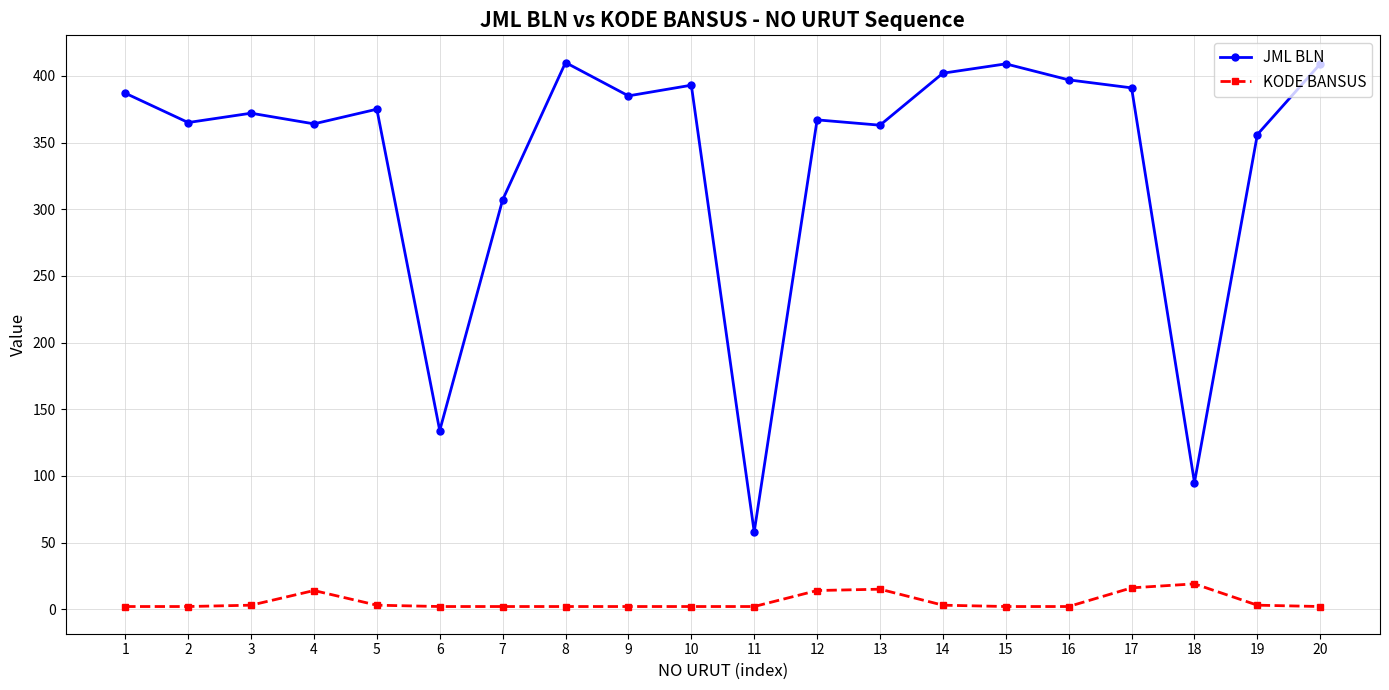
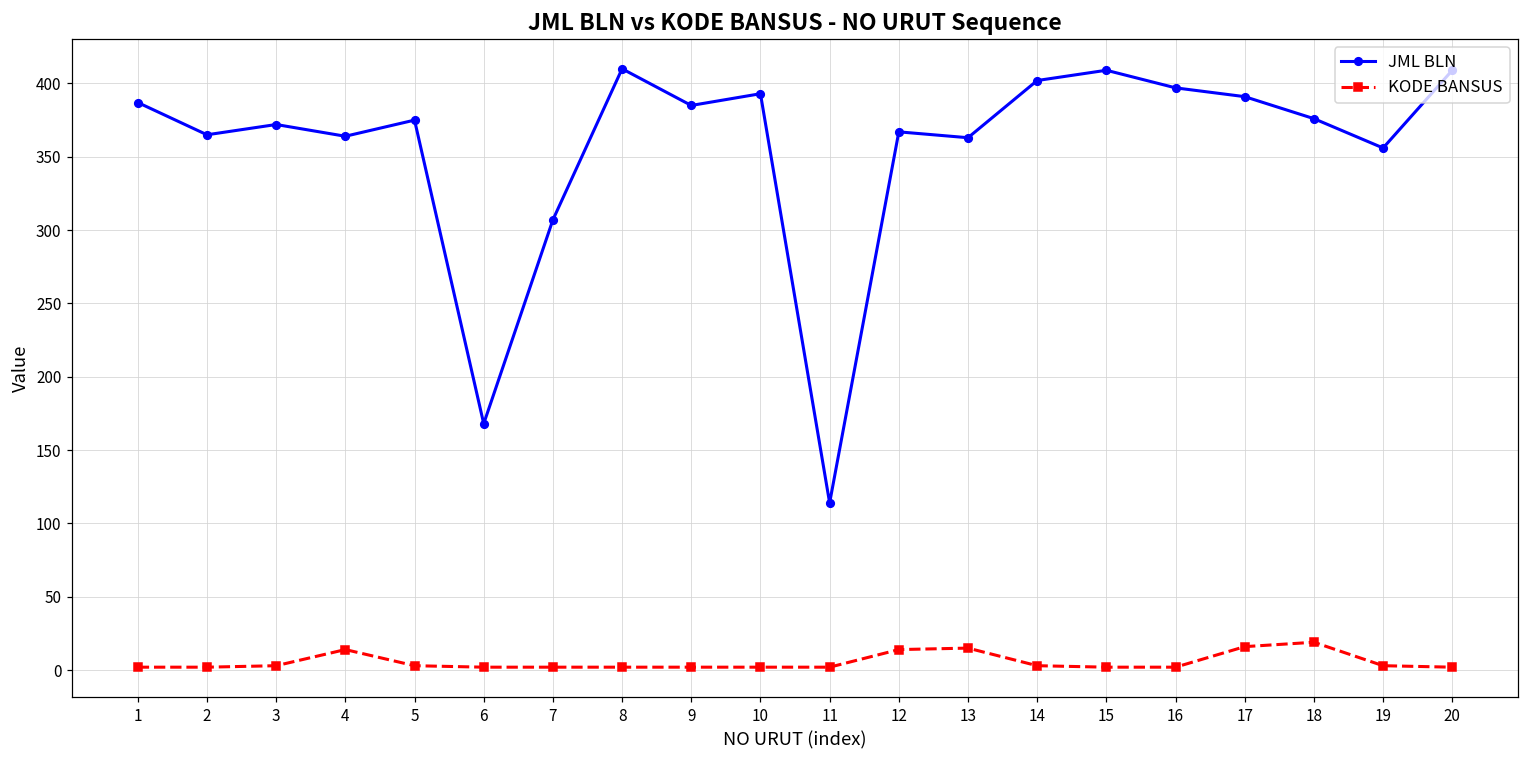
JML BLN, 6: 134 -> 168
JML BLN, 11: 58 -> 114
JML BLN, 18: 95 -> 376
